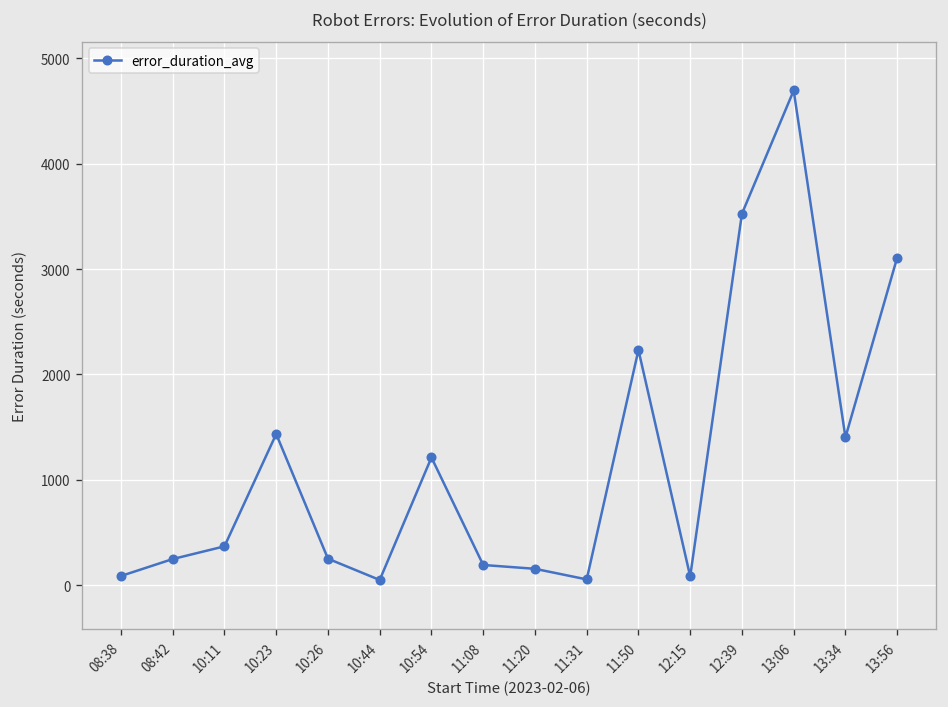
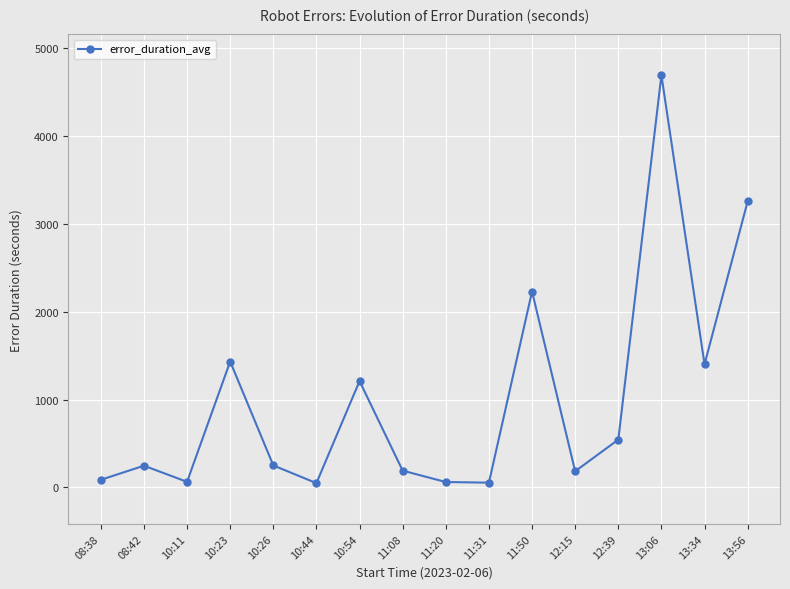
10:11: 400 -> 100
11:20: 200 -> 100
12:15: 100 -> 200
12:39: 3500 -> 500
13:56: 3100 -> 3300
